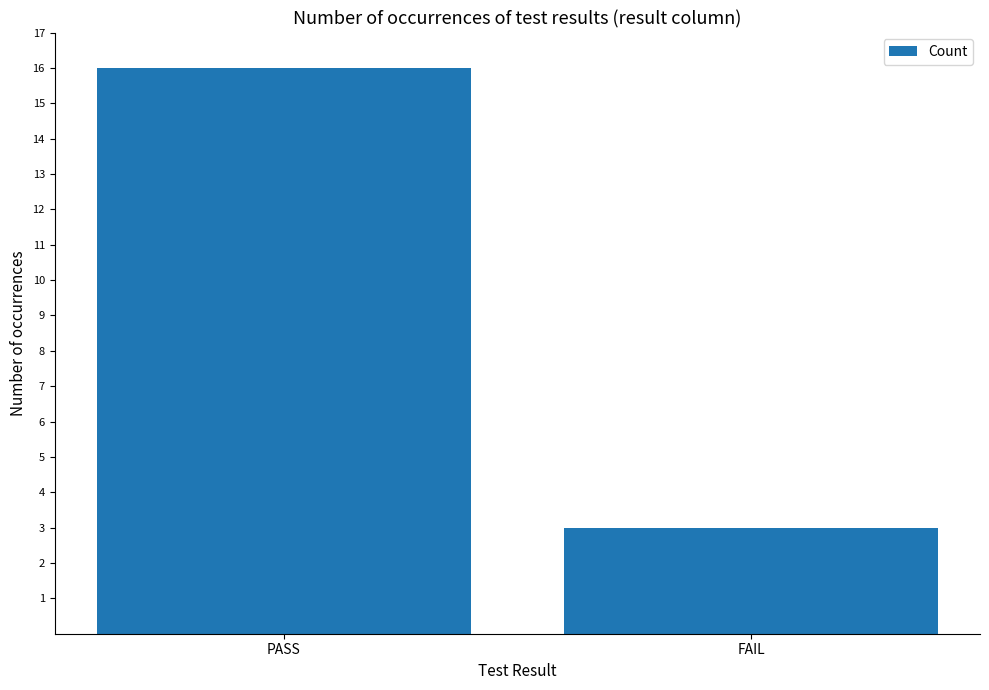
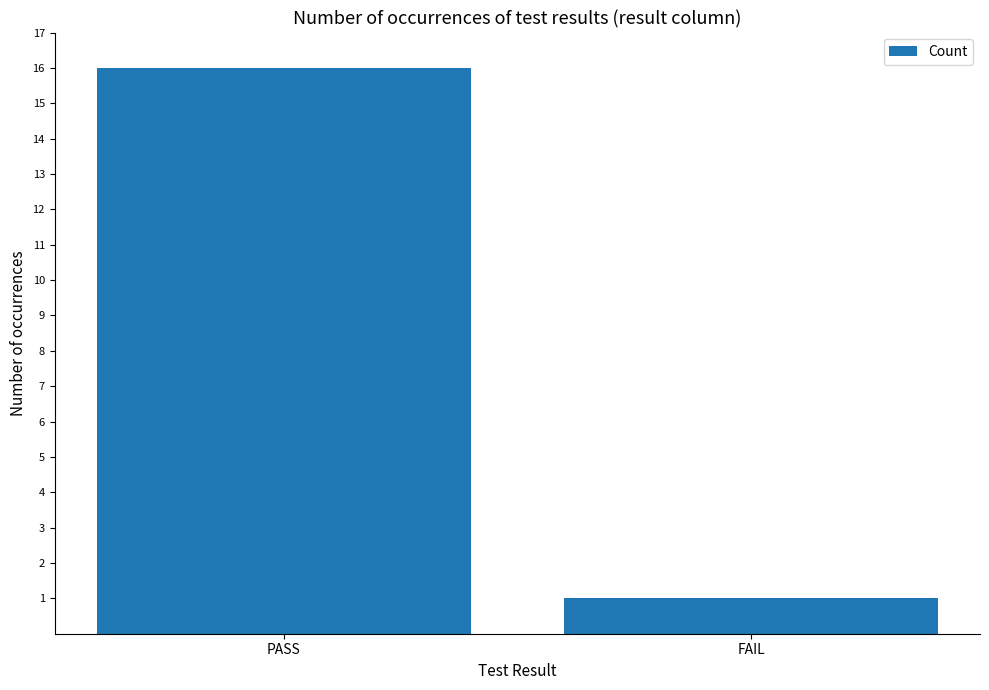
FAIL: 3 -> 1
